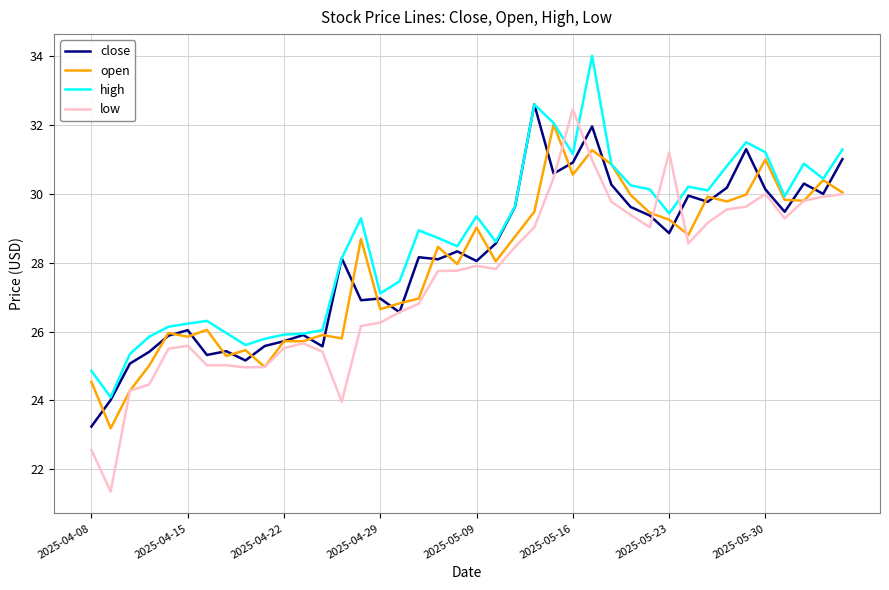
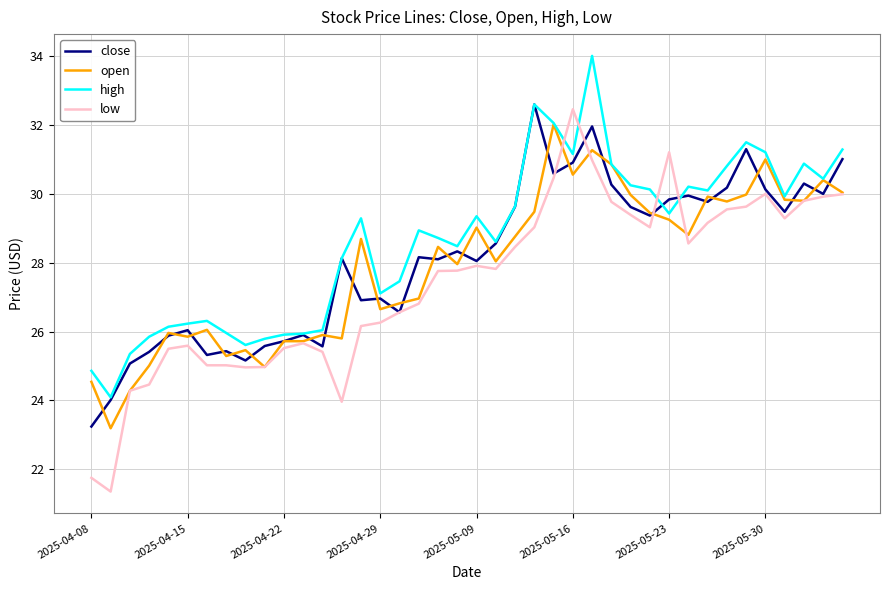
low, 2025-04-08: 22.6 -> 21.8
close, 2025-05-23: 28.9 -> 29.8
